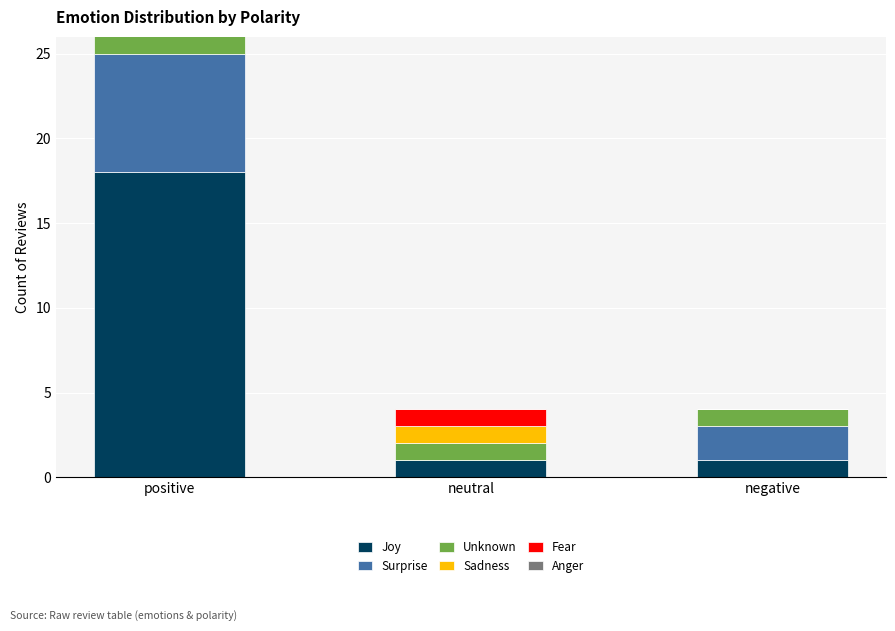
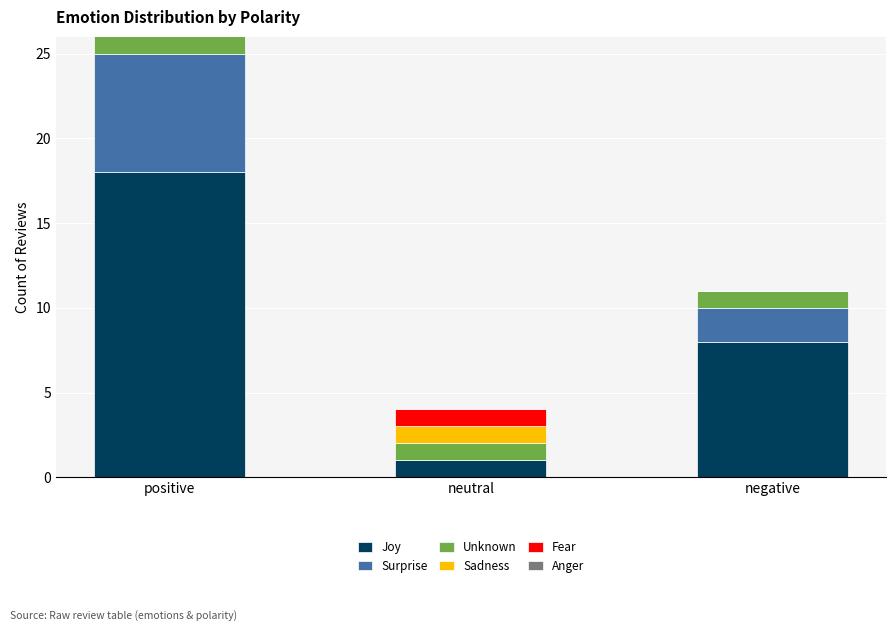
Joy, negative: 1 -> 8
